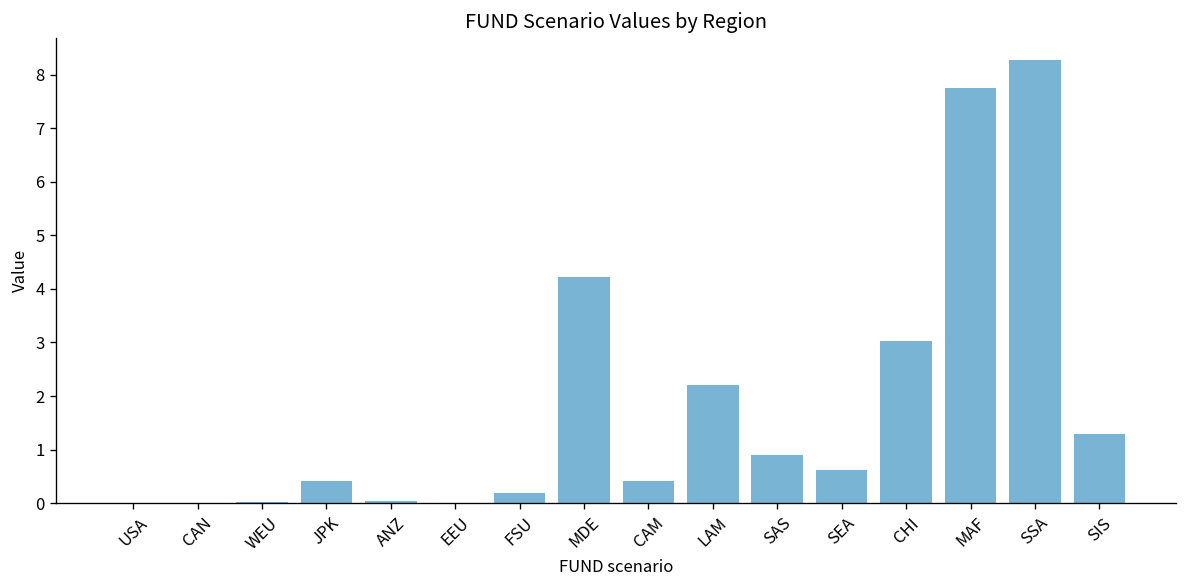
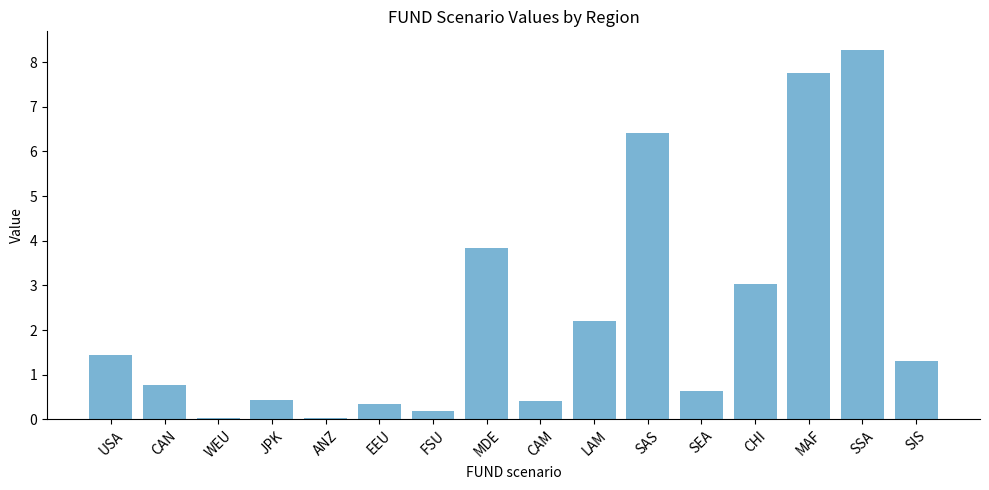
USA: 0.0 -> 1.4
CAN: 0.0 -> 0.8
EEU: 0.0 -> 0.3
MDE: 4.2 -> 3.8
SAS: 0.9 -> 6.4
